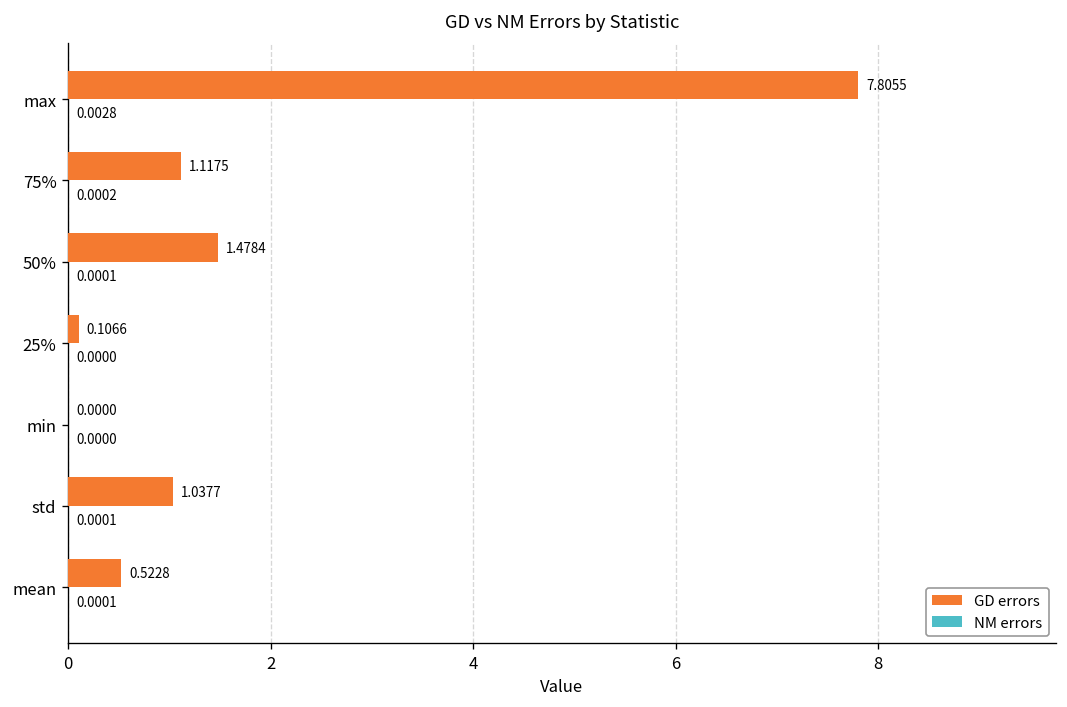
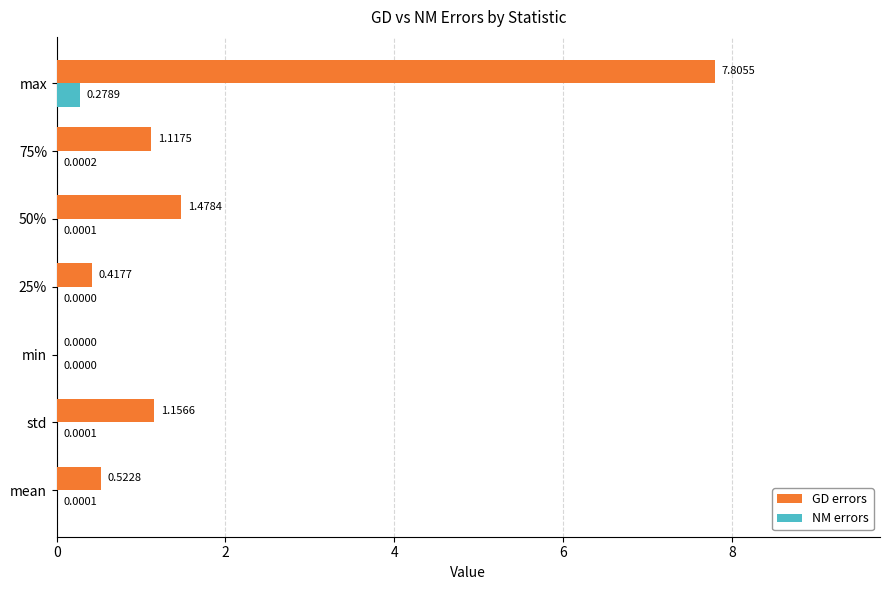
NM errors, max: 0.0028 -> 0.2789
GD errors, 25%: 0.1066 -> 0.4177
GD errors, std: 1.0377 -> 1.1566
